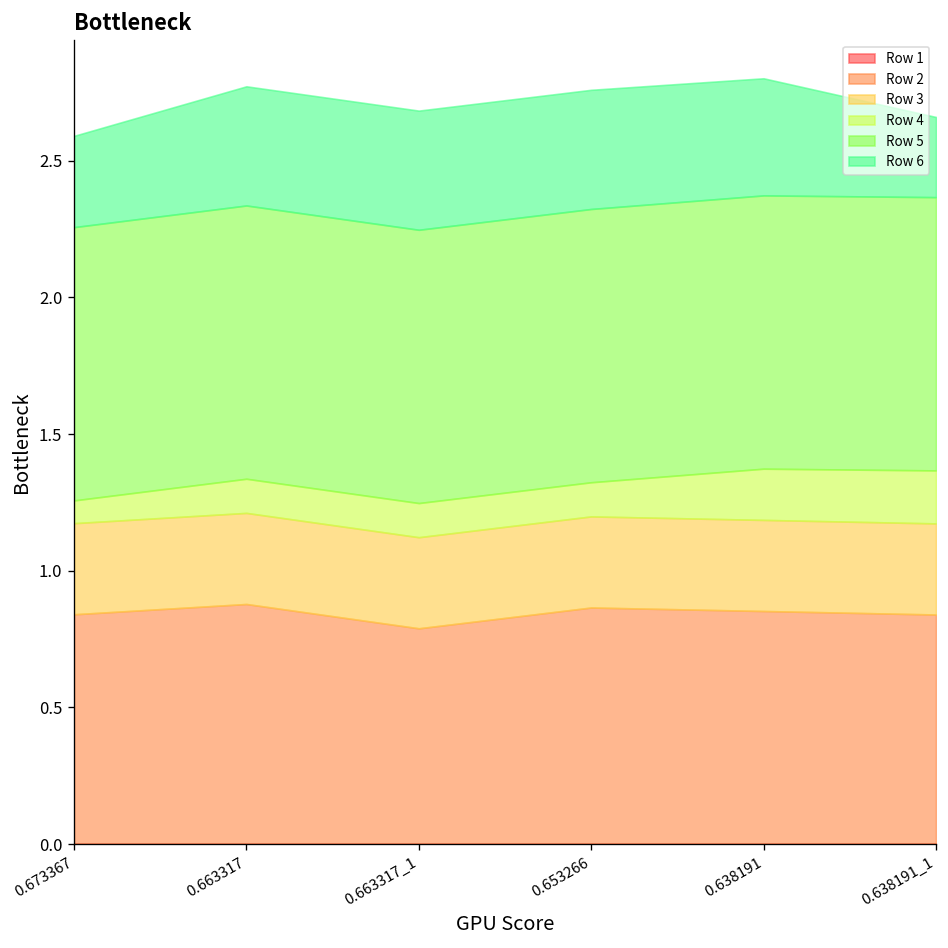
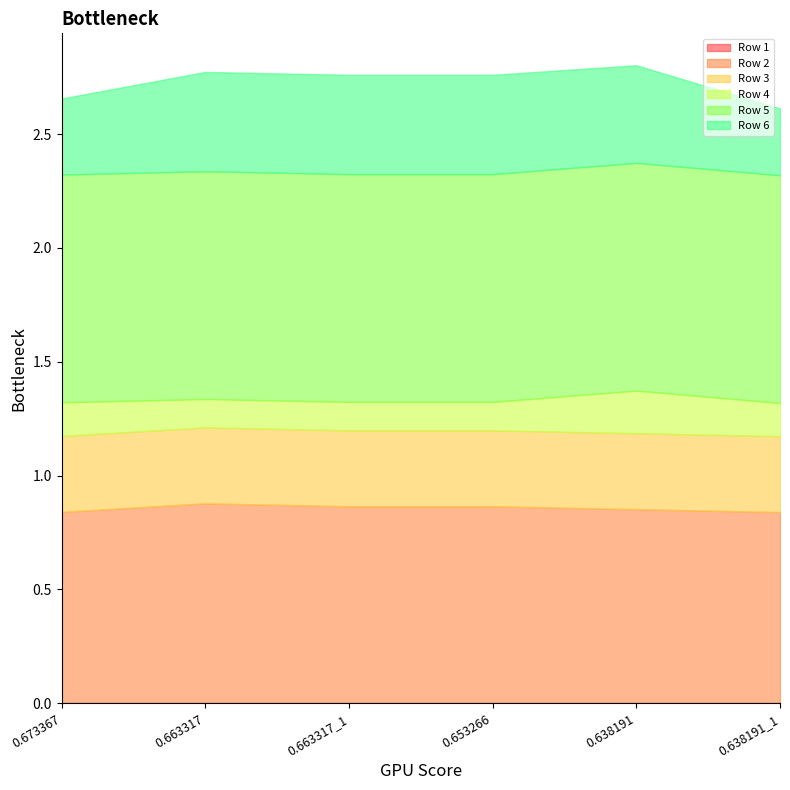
Row 4, 0.673367: 0.08 -> 0.15
Row 2, 0.663317_1: 0.79 -> 0.87
Row 4, 0.638191_1: 0.19 -> 0.15
